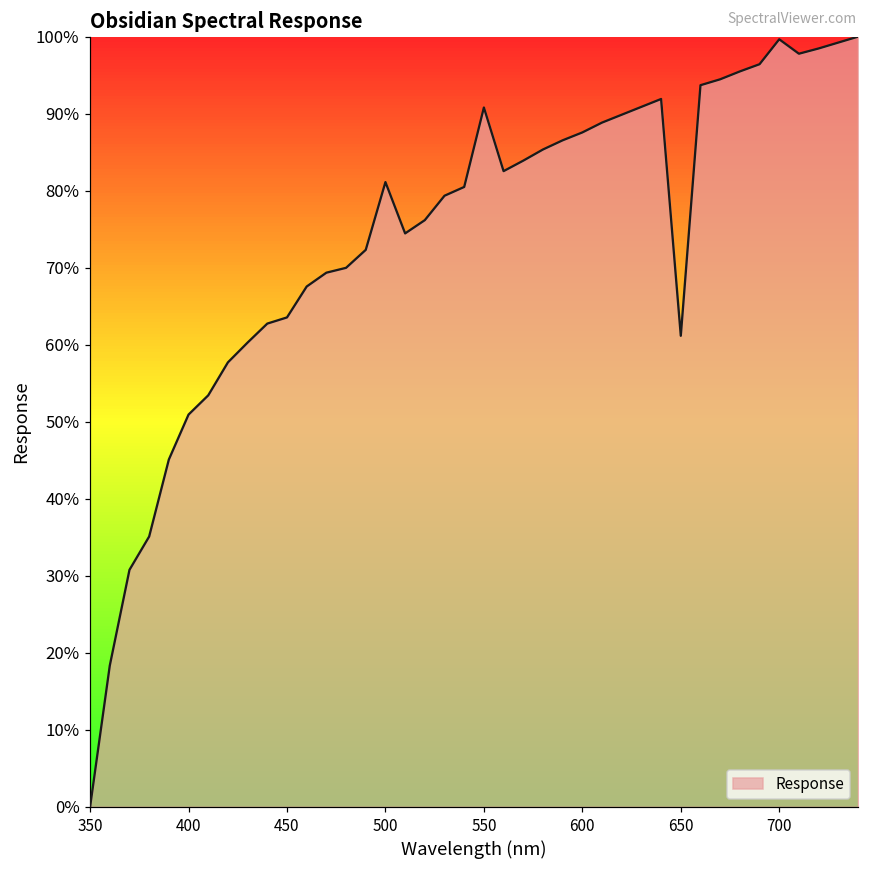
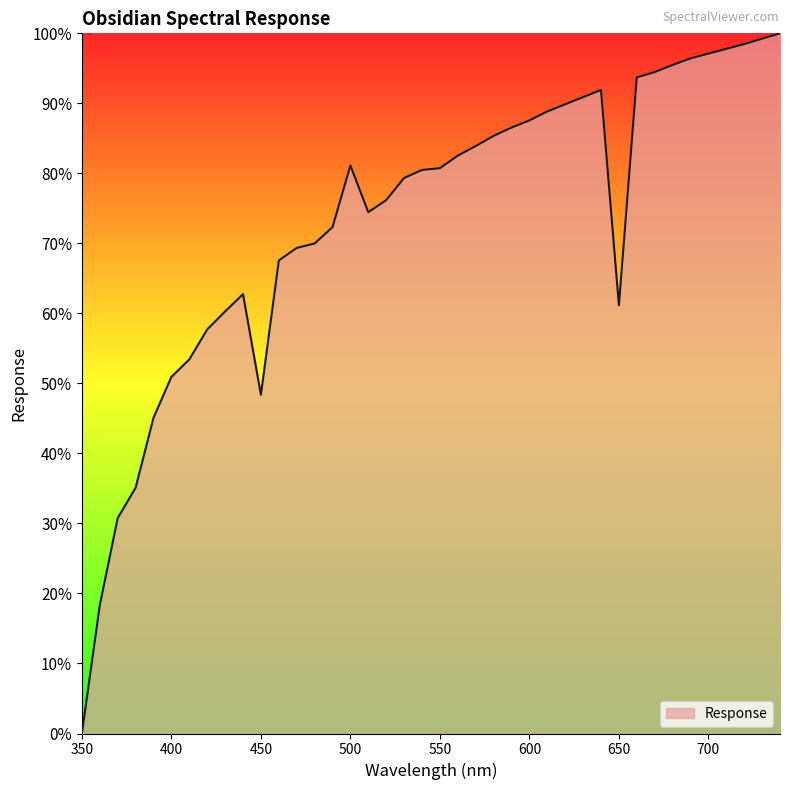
450: 64% -> 48%
550: 91% -> 81%
700: 100% -> 97%
